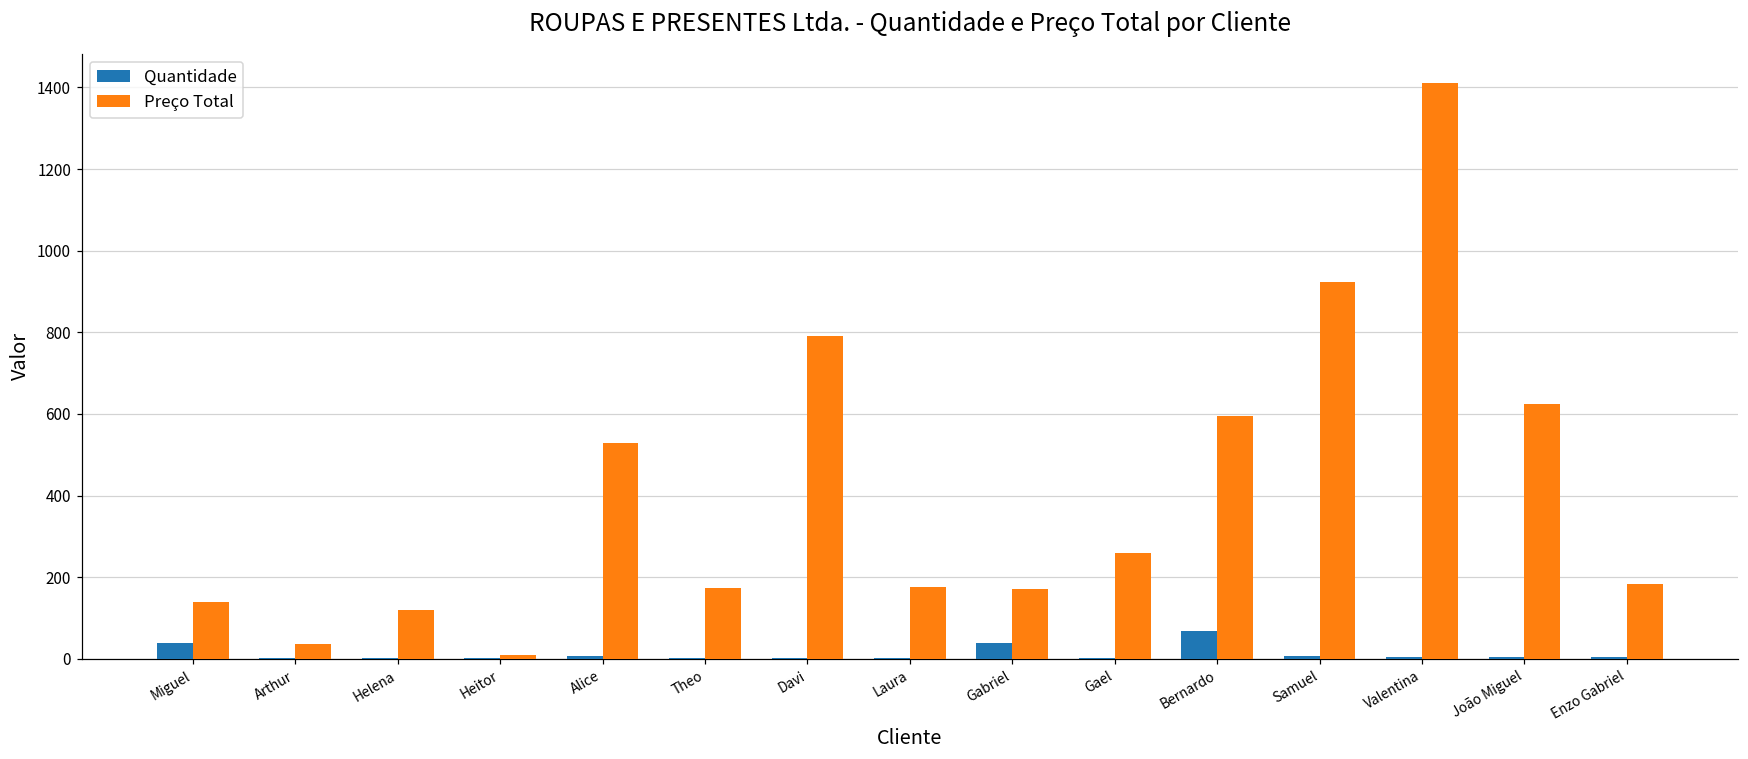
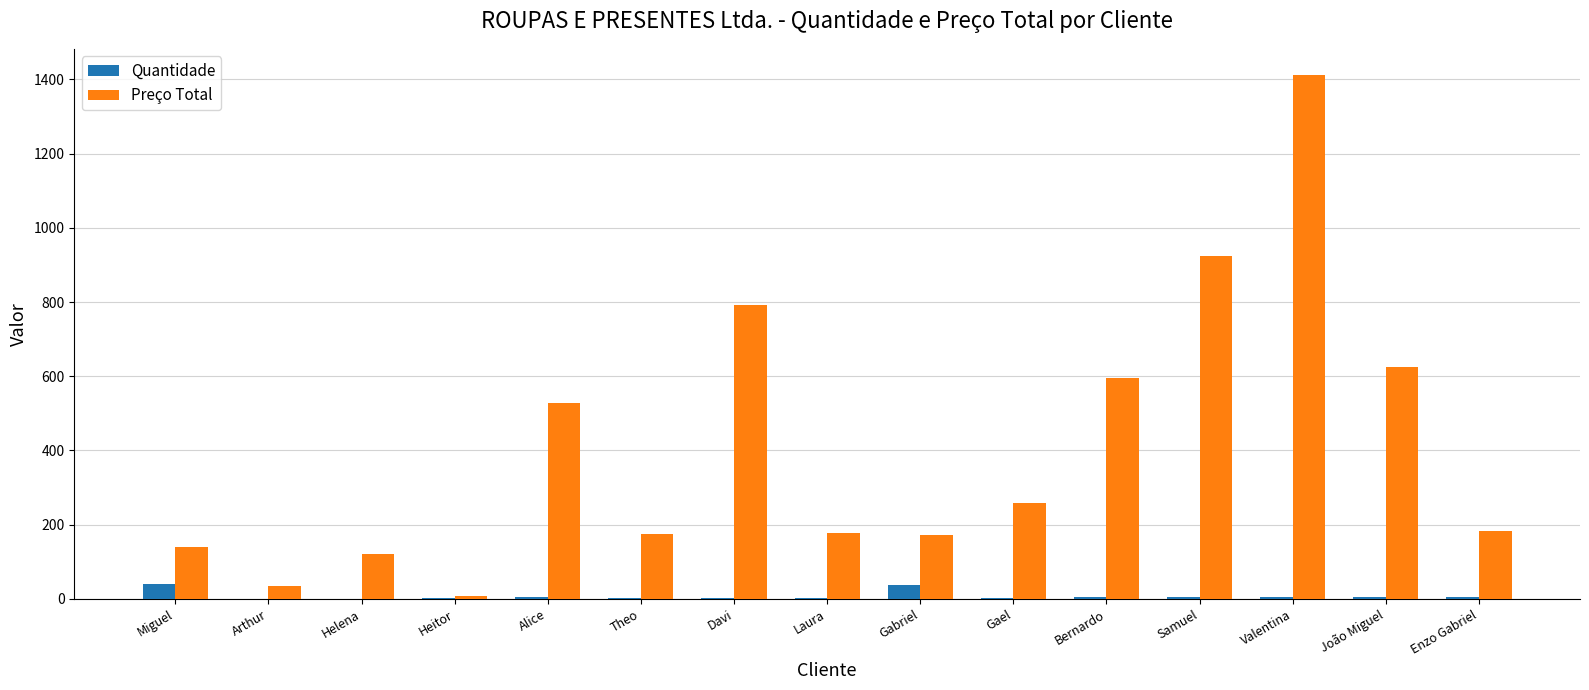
Quantidade, Bernardo: 70 -> 10
